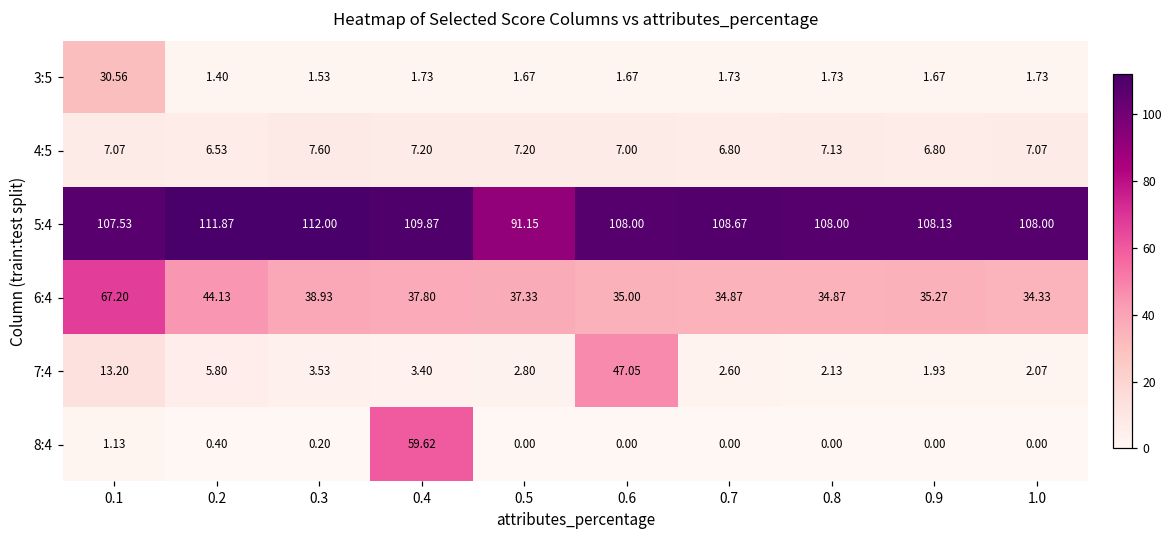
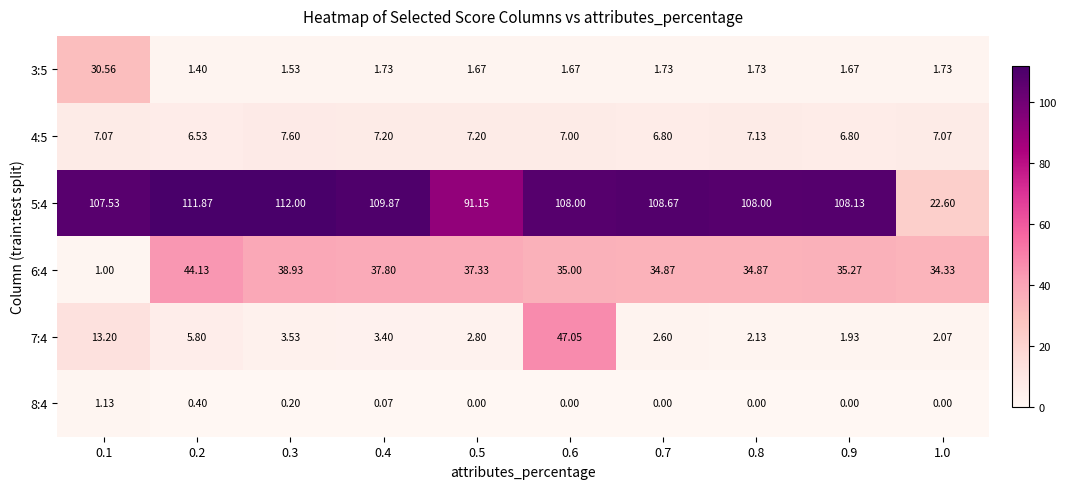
5:4, 1.0: 108.00 -> 22.60
6:4, 0.1: 67.20 -> 1.00
8:4, 0.4: 59.62 -> 0.07
